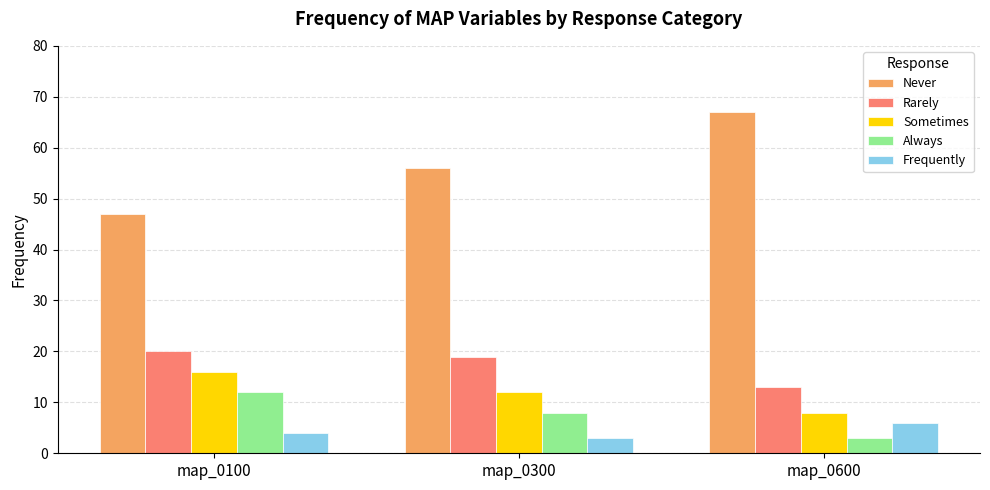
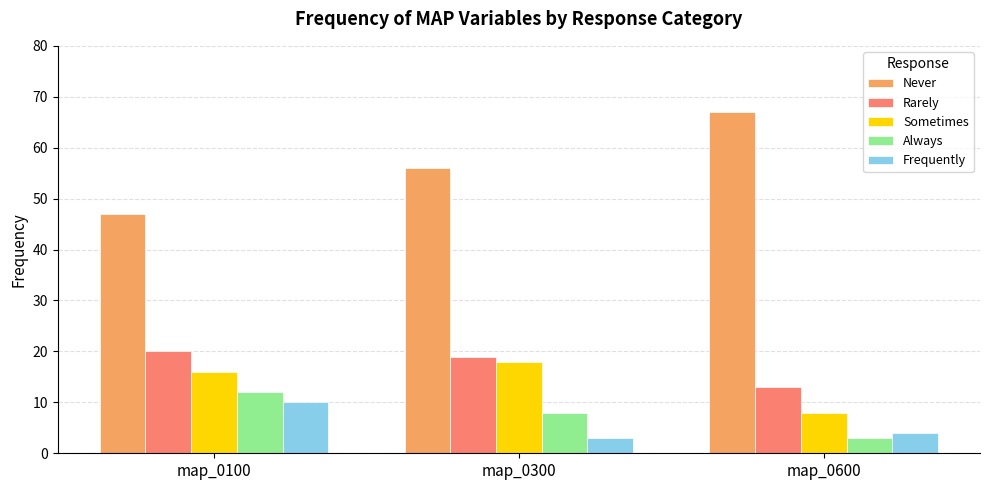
Frequently, map_0100: 4 -> 10
Sometimes, map_0300: 12 -> 18
Frequently, map_0600: 6 -> 4
